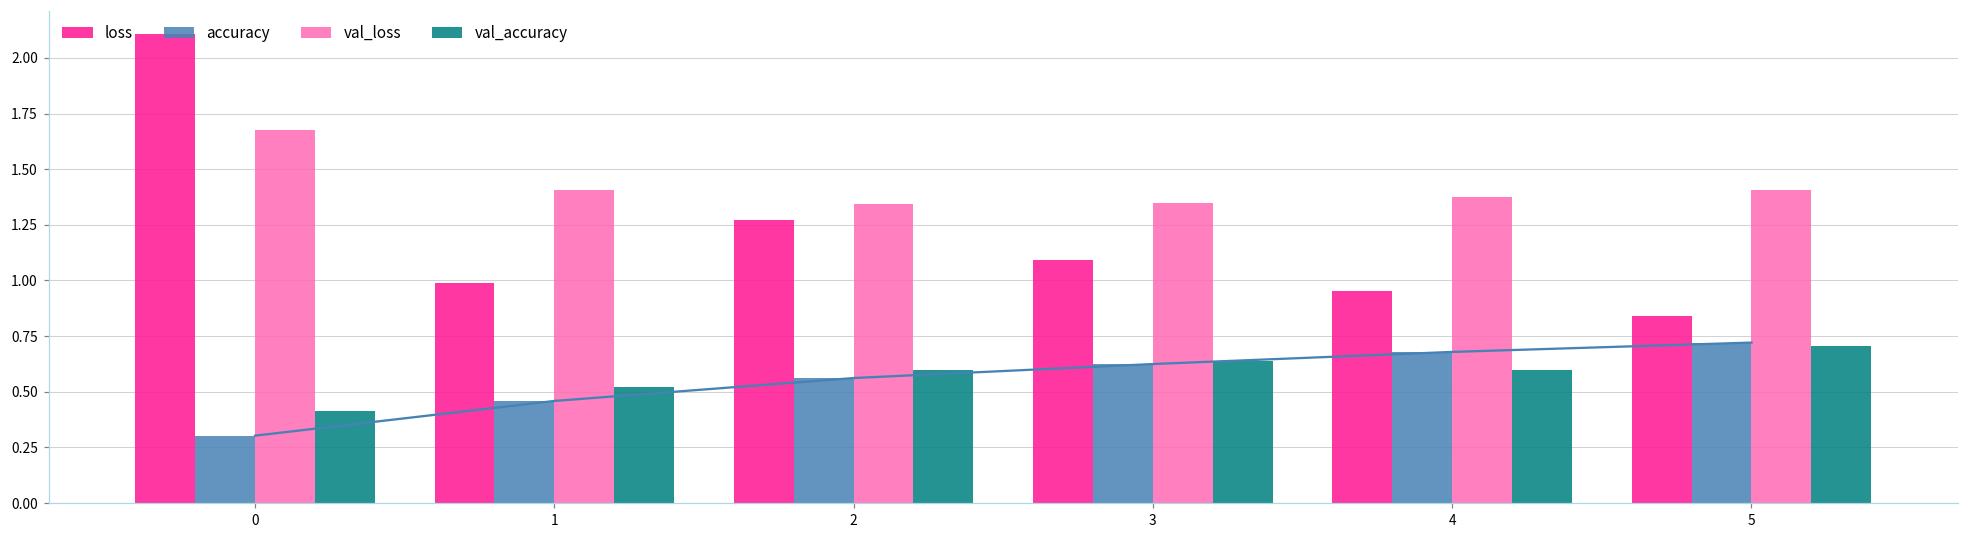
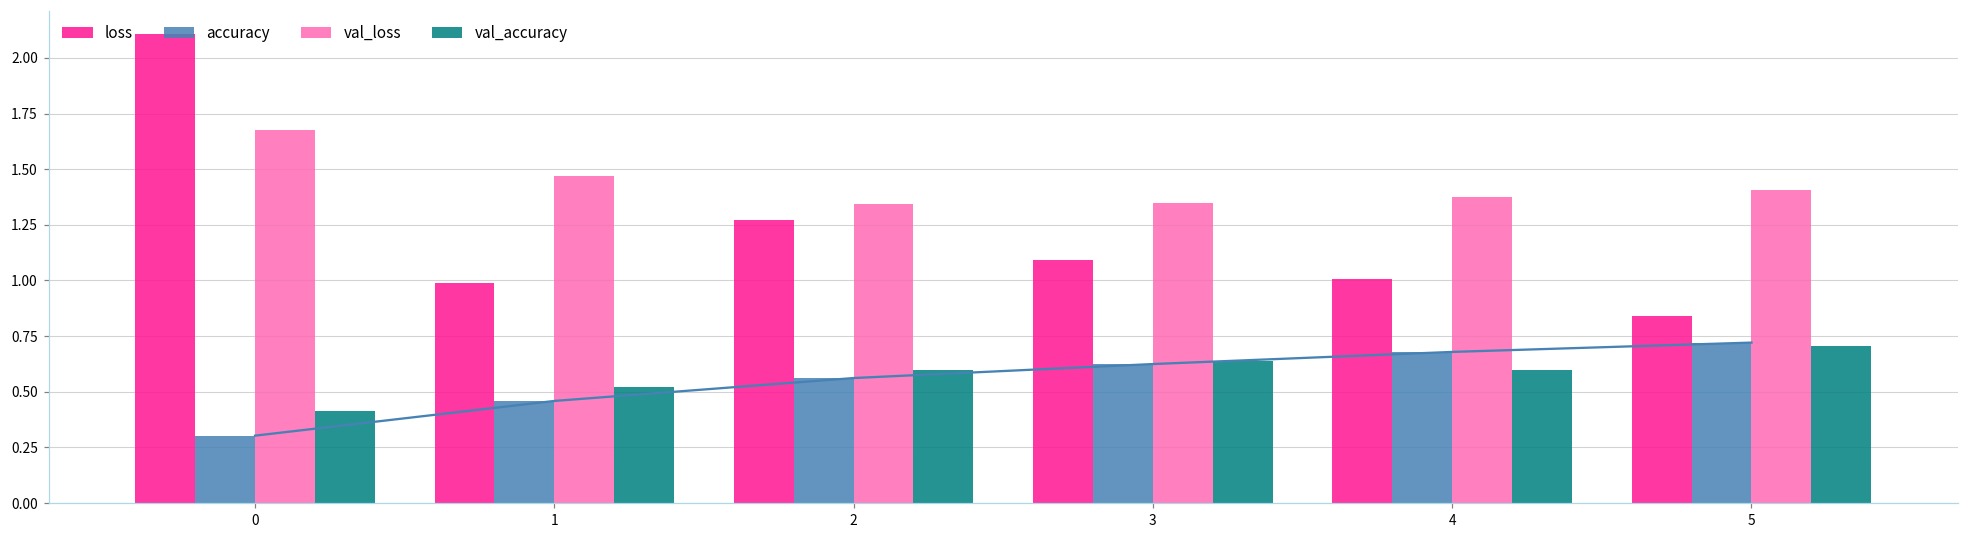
val_loss, 1: 1.40 -> 1.47
loss, 4: 0.95 -> 1.01
